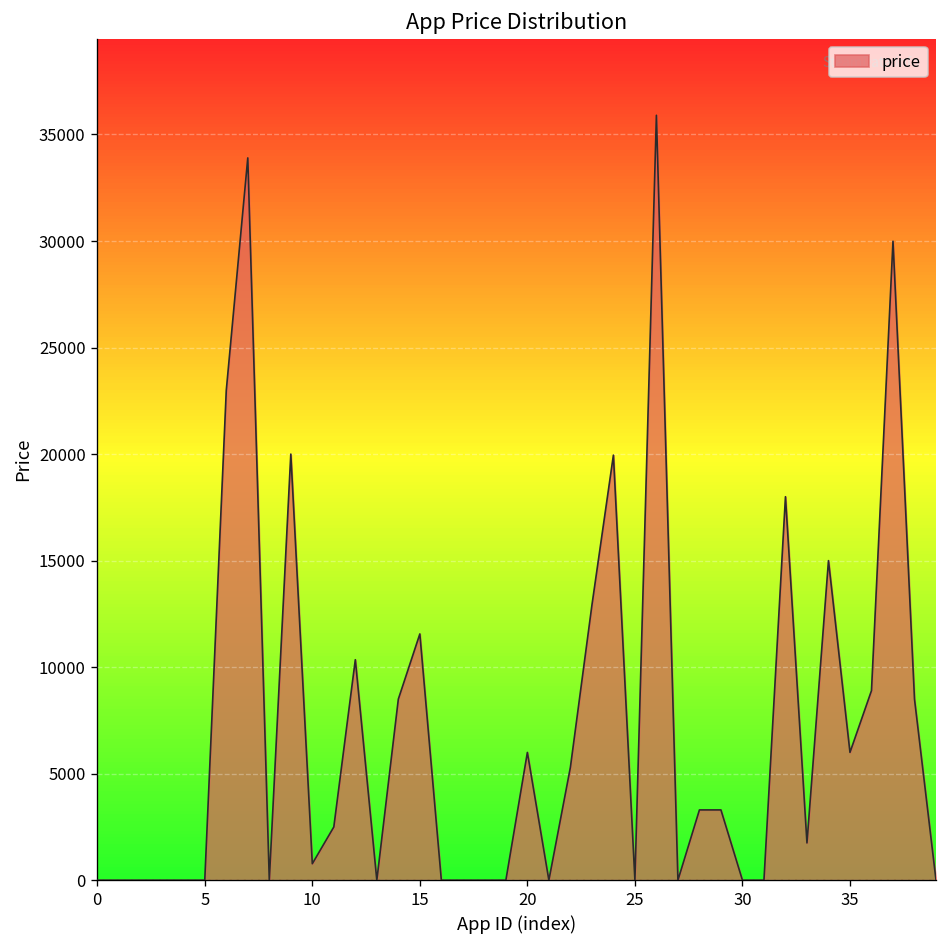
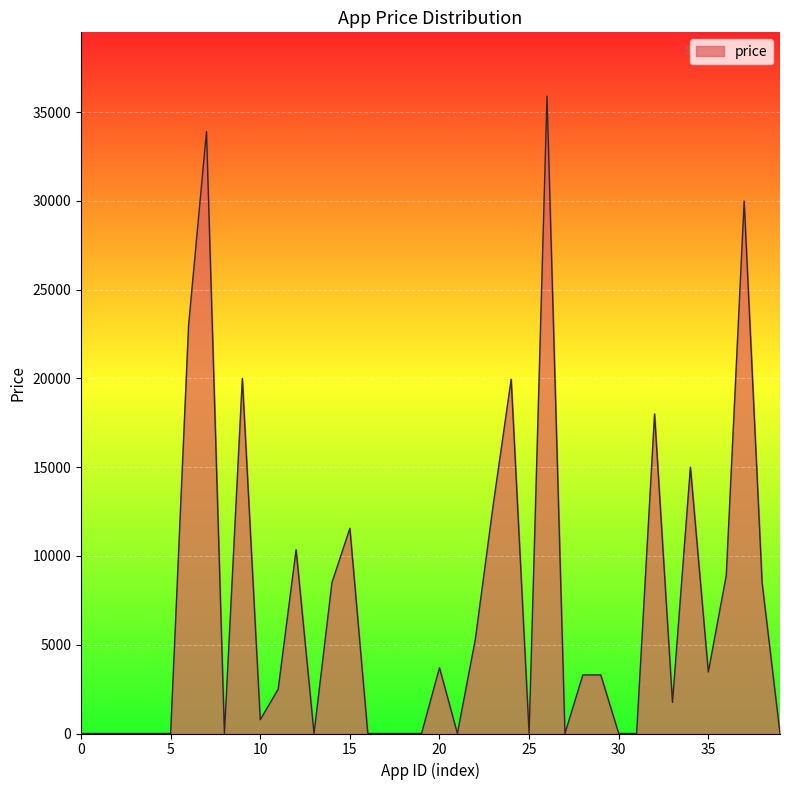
20: 6000 -> 3700
35: 6000 -> 3500
